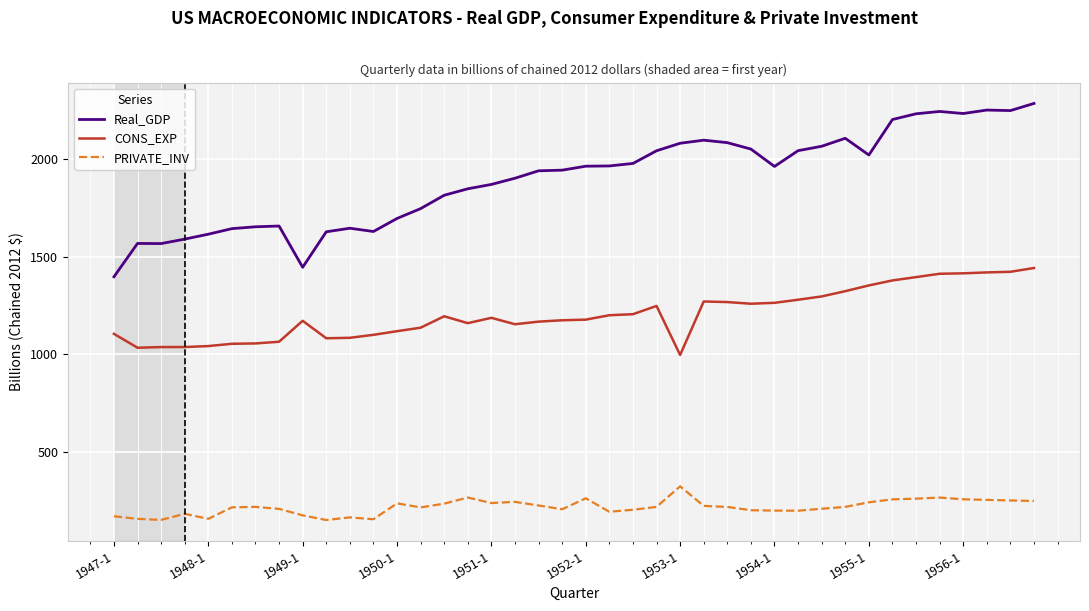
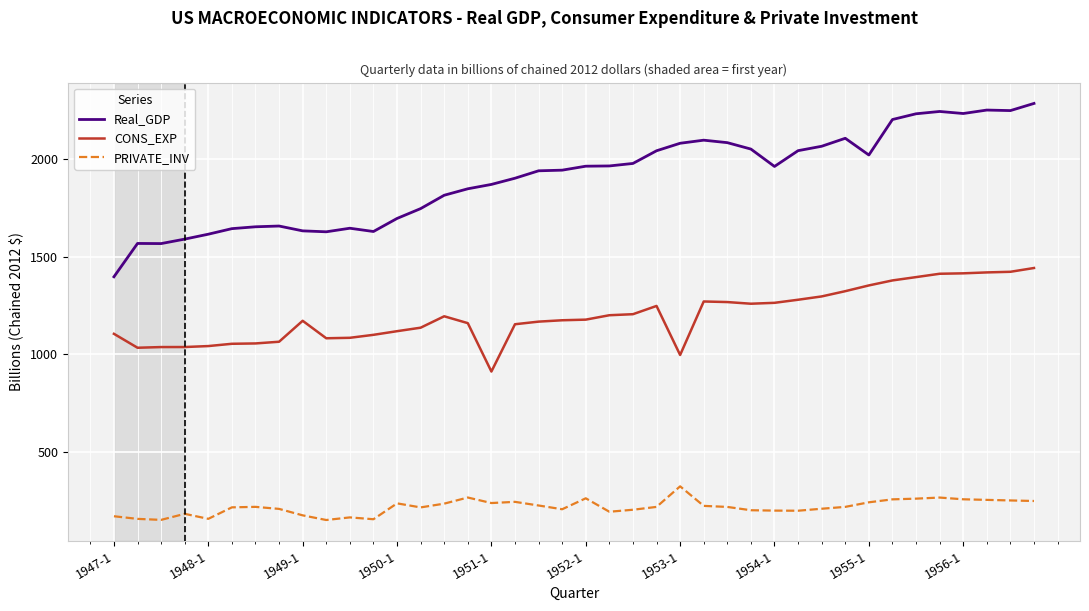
Real_GDP, 1949-1: 1450 -> 1630
CONS_EXP, 1951-1: 1190 -> 910
